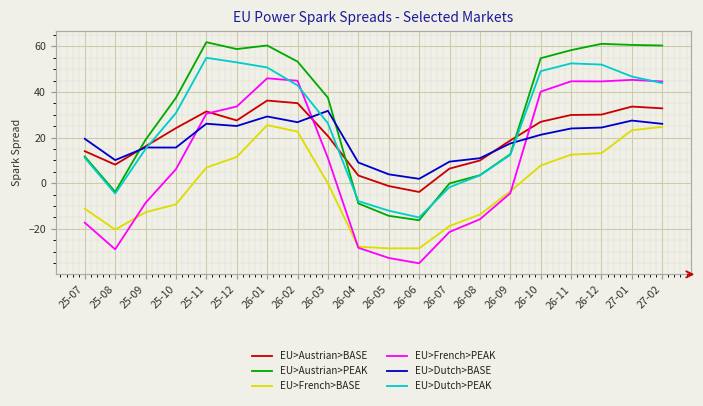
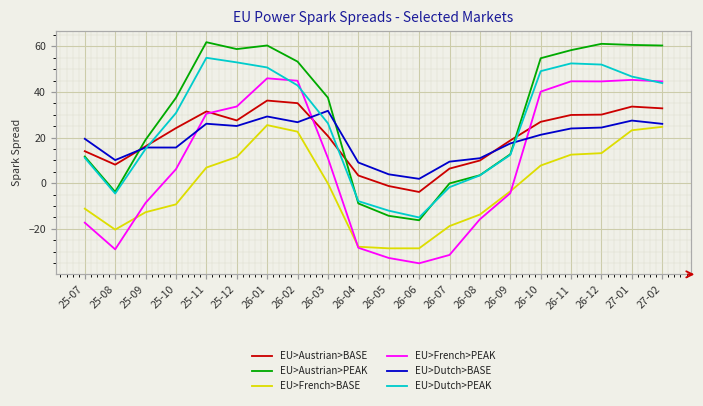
EU>French>PEAK, 26-07: -21 -> -31
